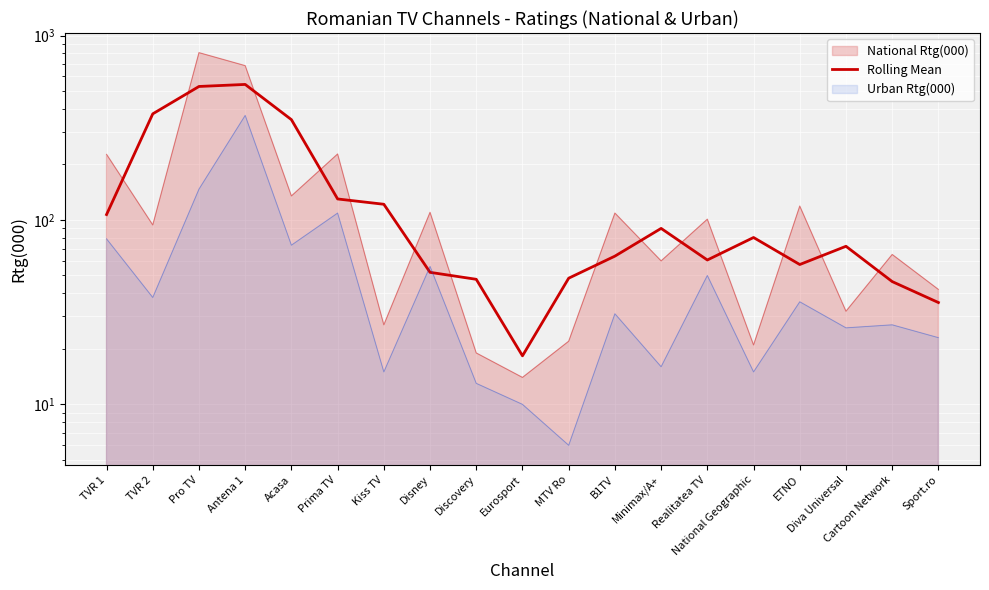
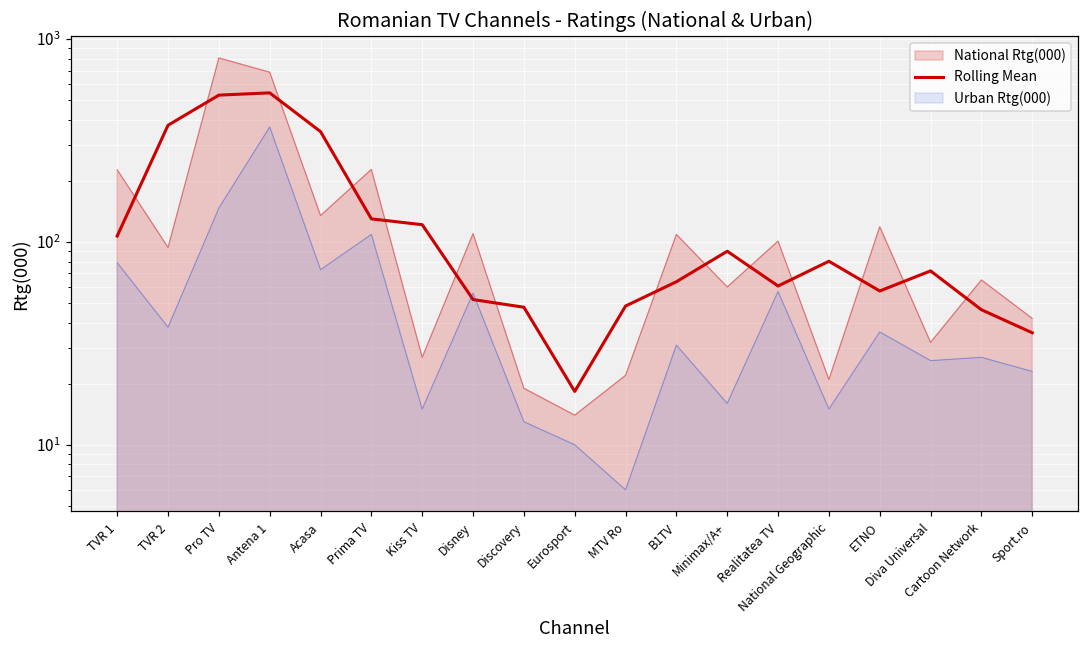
Urban Rtg(000), Realitatea TV: 50 -> 57
